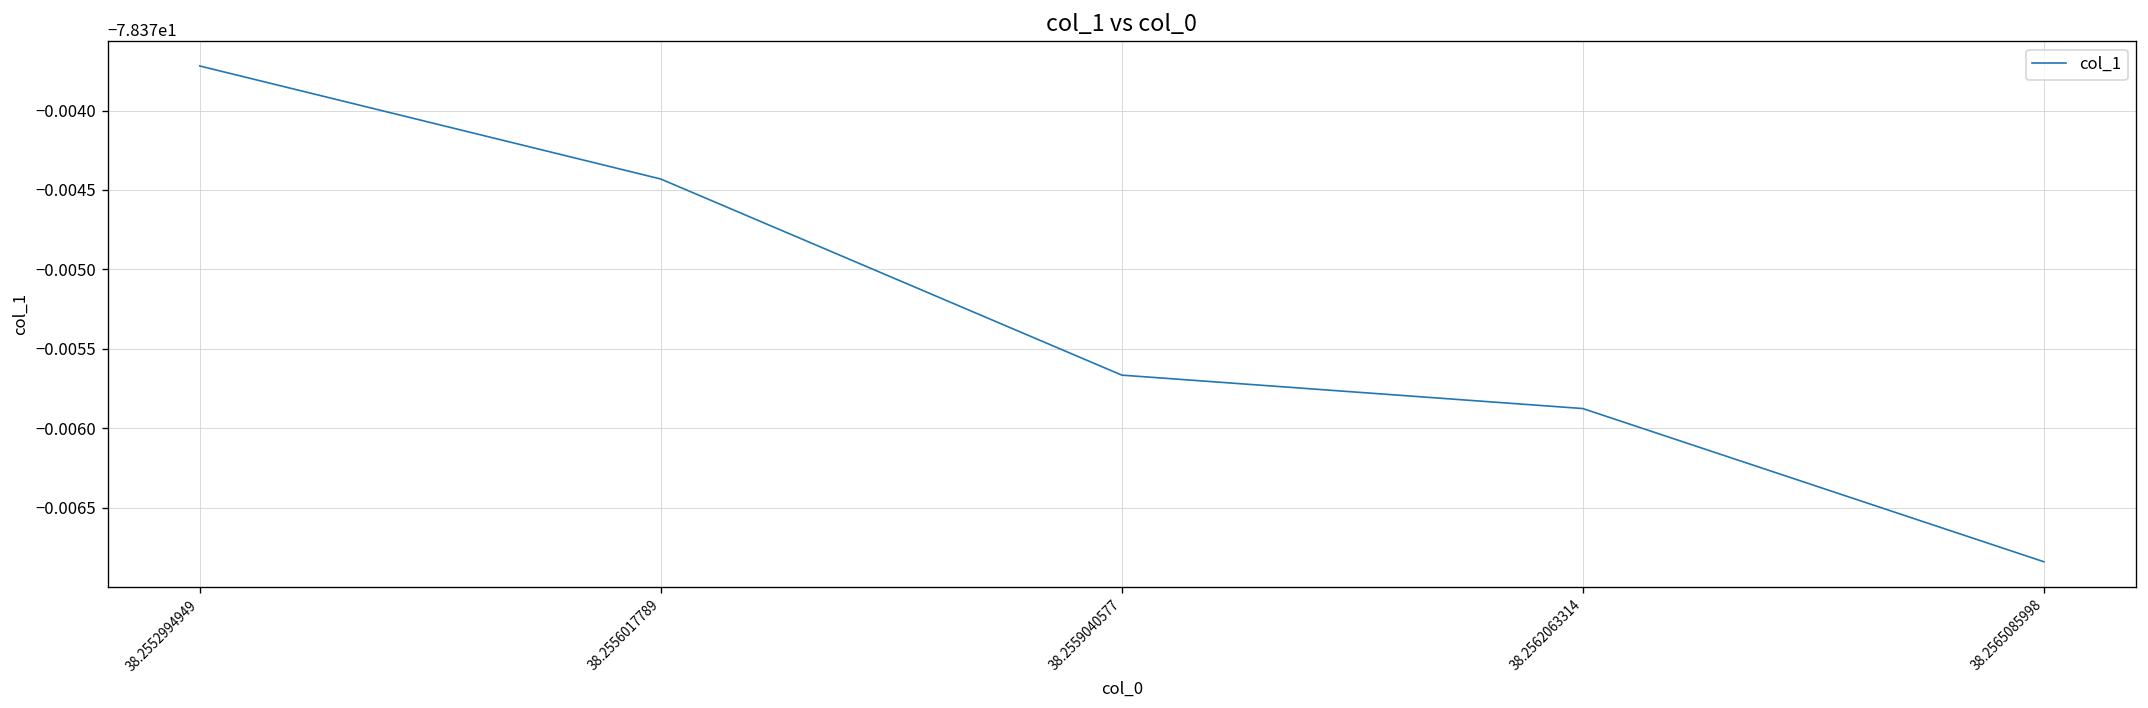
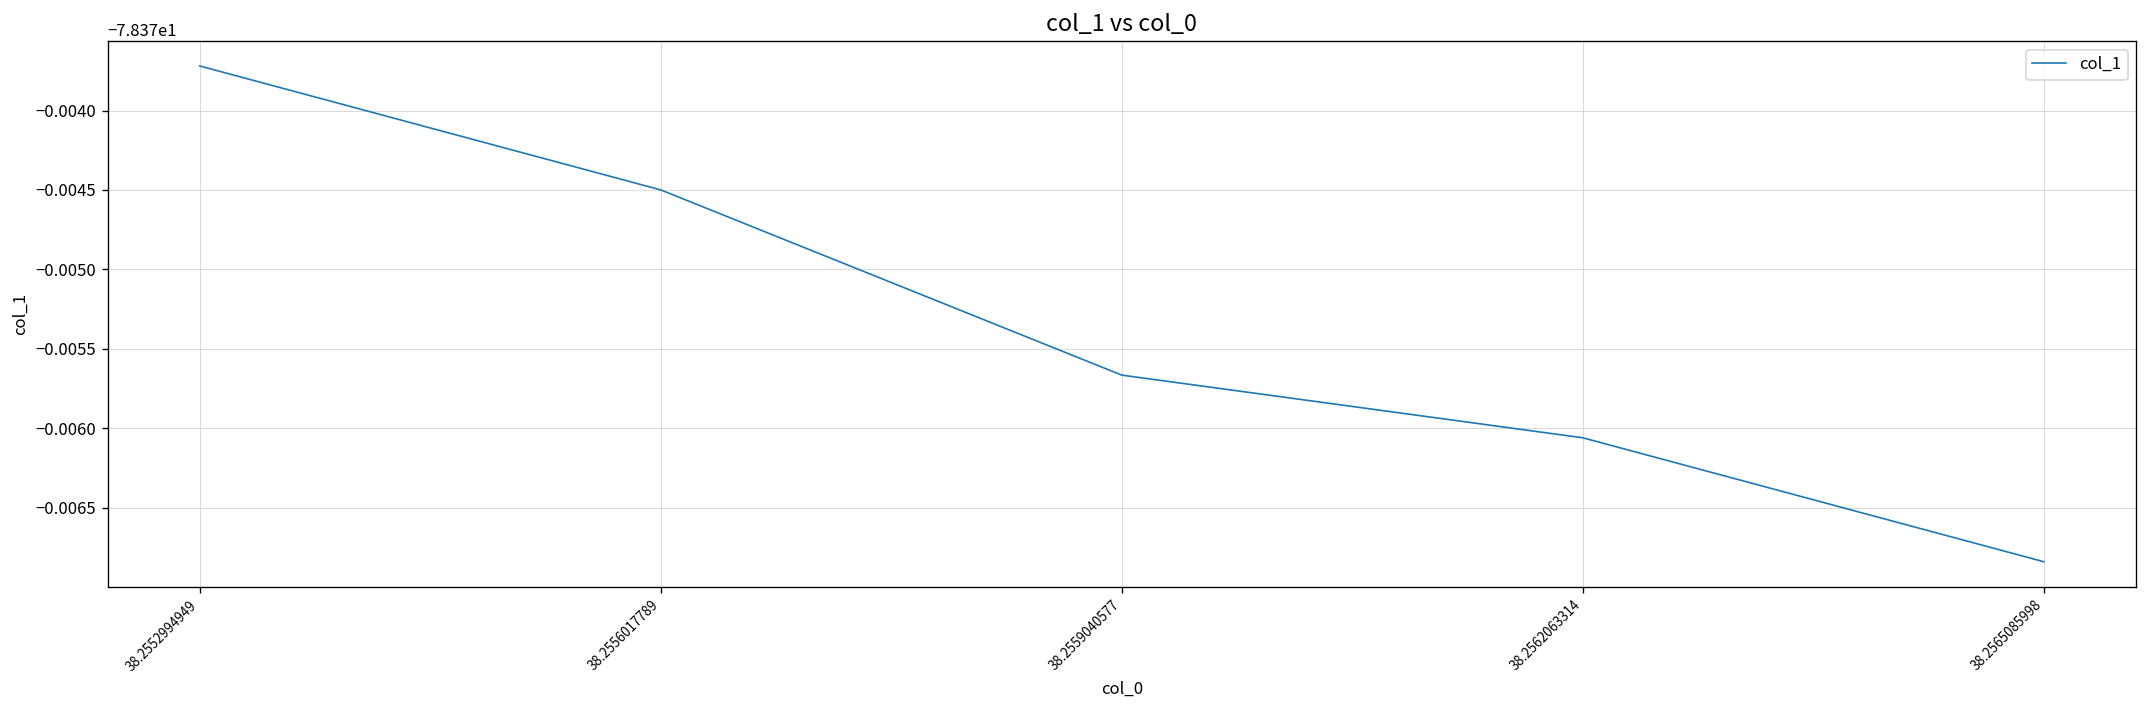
38.2556017789: -78.37443 -> -78.37450
38.2562063314: -78.37588 -> -78.37606
